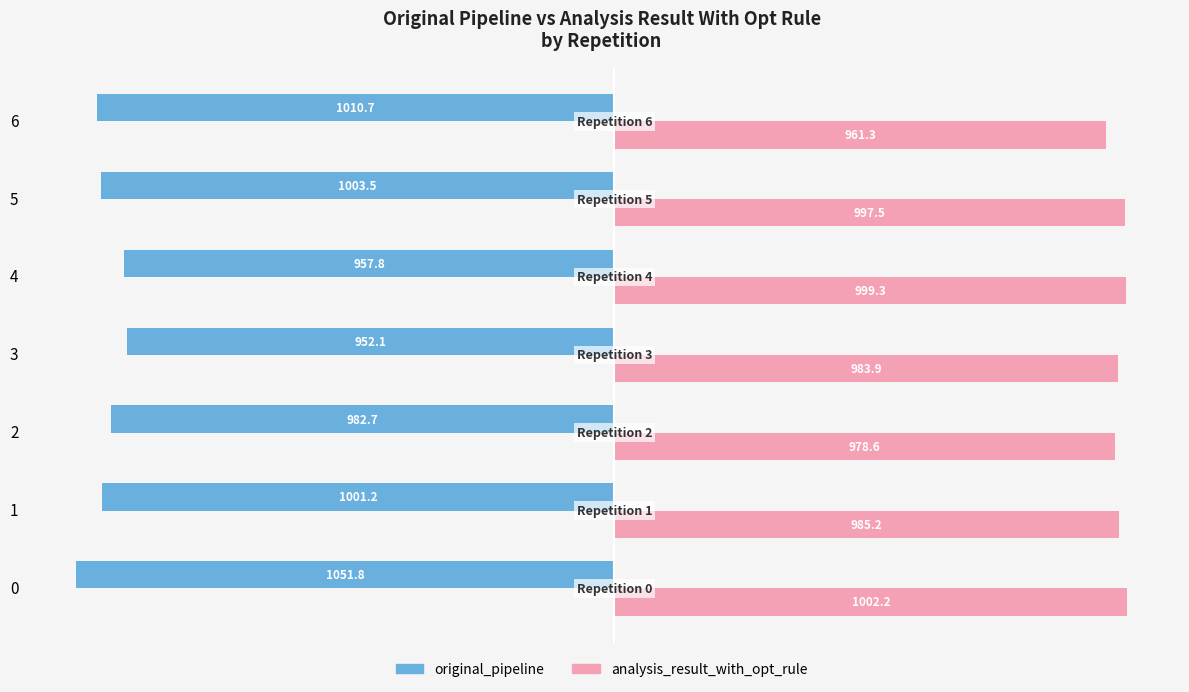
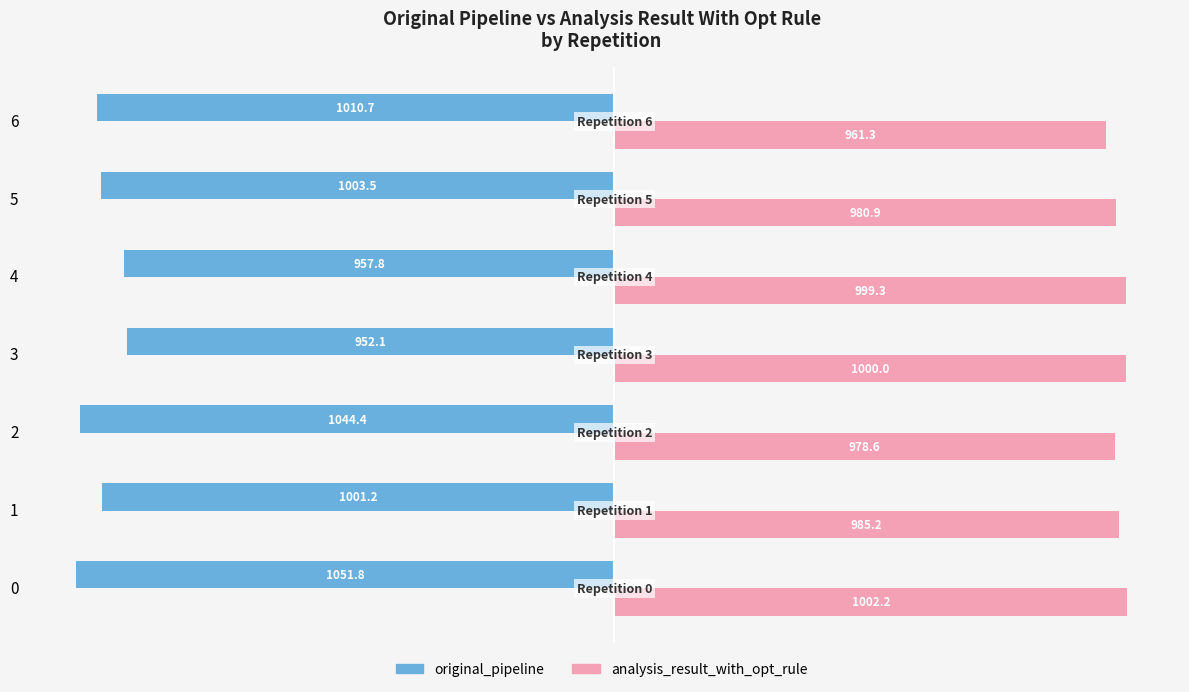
analysis_result_with_opt_rule, 5: 997.5 -> 980.9
analysis_result_with_opt_rule, 3: 983.9 -> 1000.0
original_pipeline, 2: 982.7 -> 1044.4
